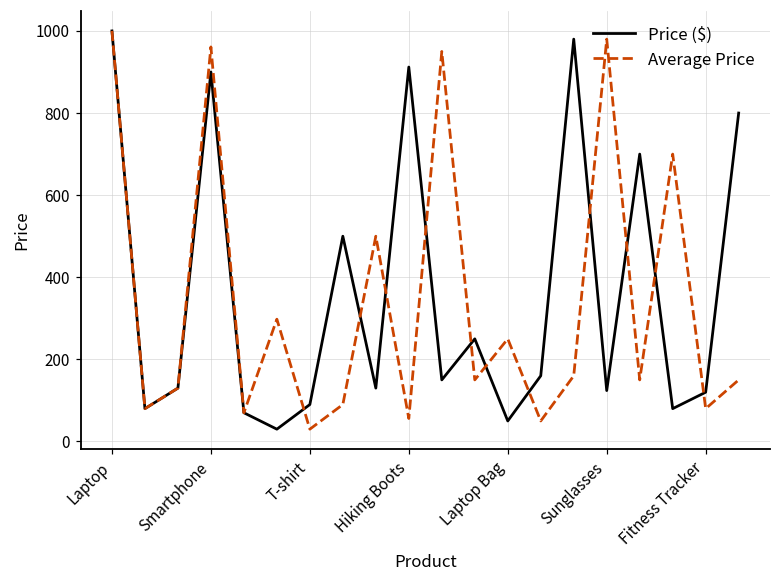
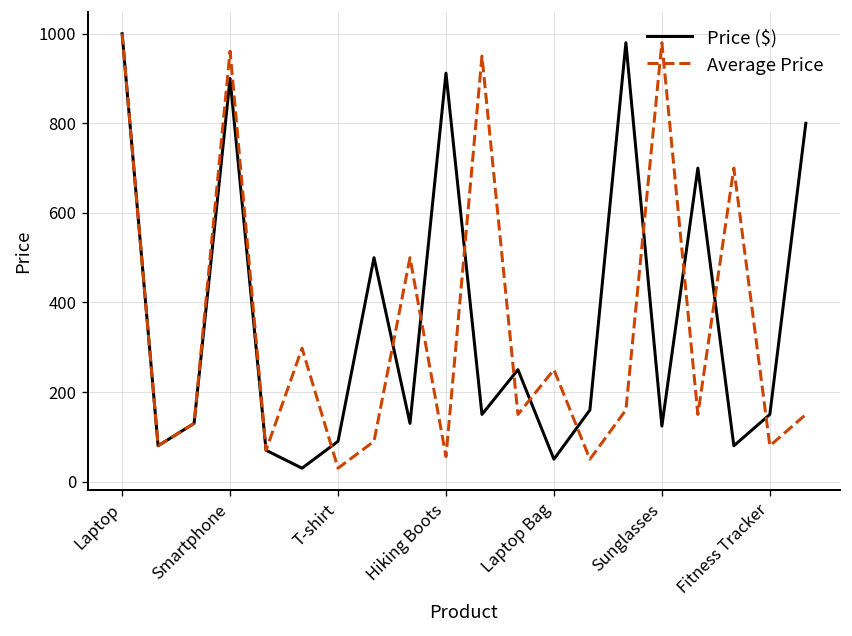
Price ($), Fitness Tracker: 120 -> 150
